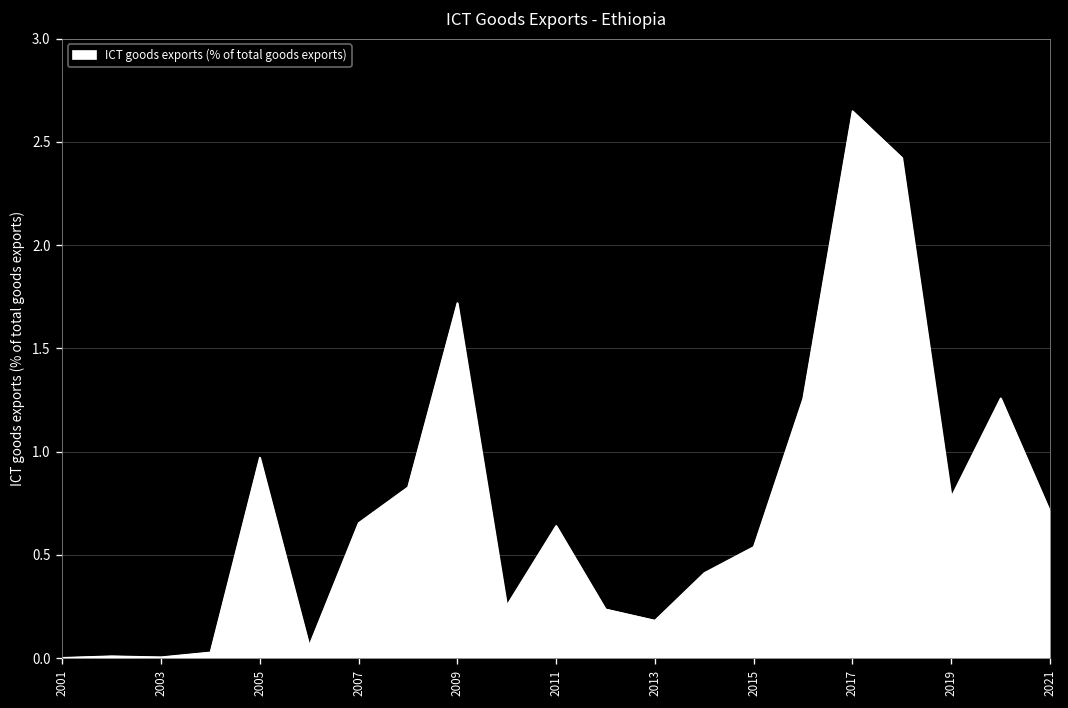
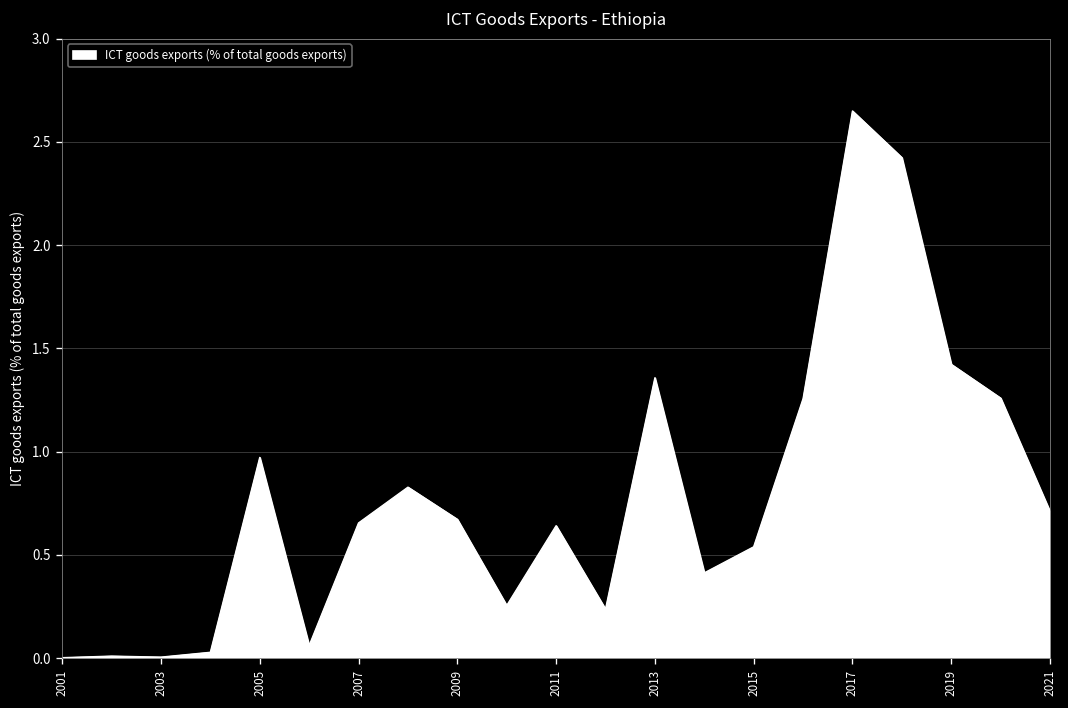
2009: 1.72 -> 0.67
2013: 0.18 -> 1.36
2019: 0.78 -> 1.42
